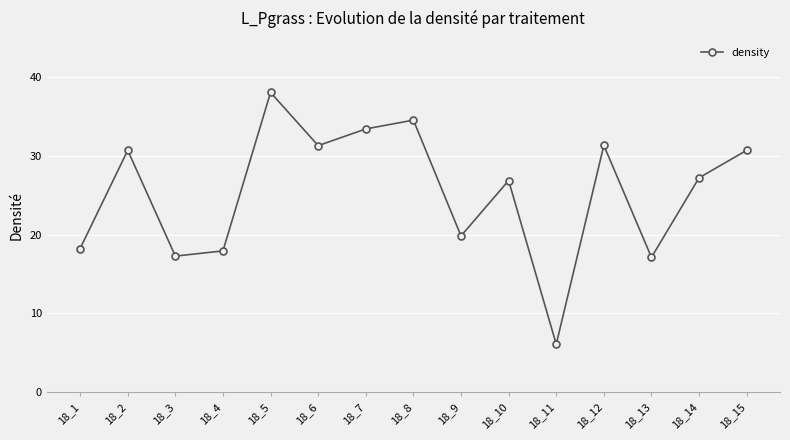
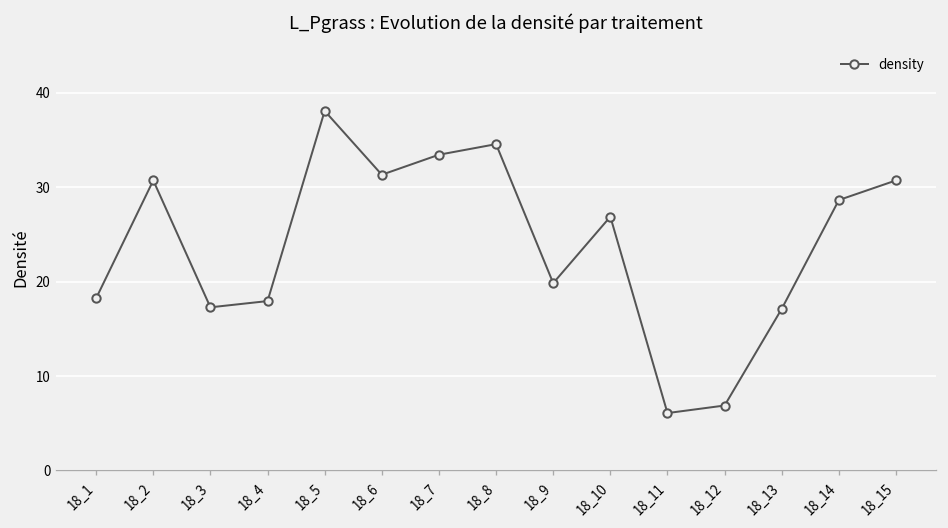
18_12: 31 -> 7
18_14: 27 -> 29
